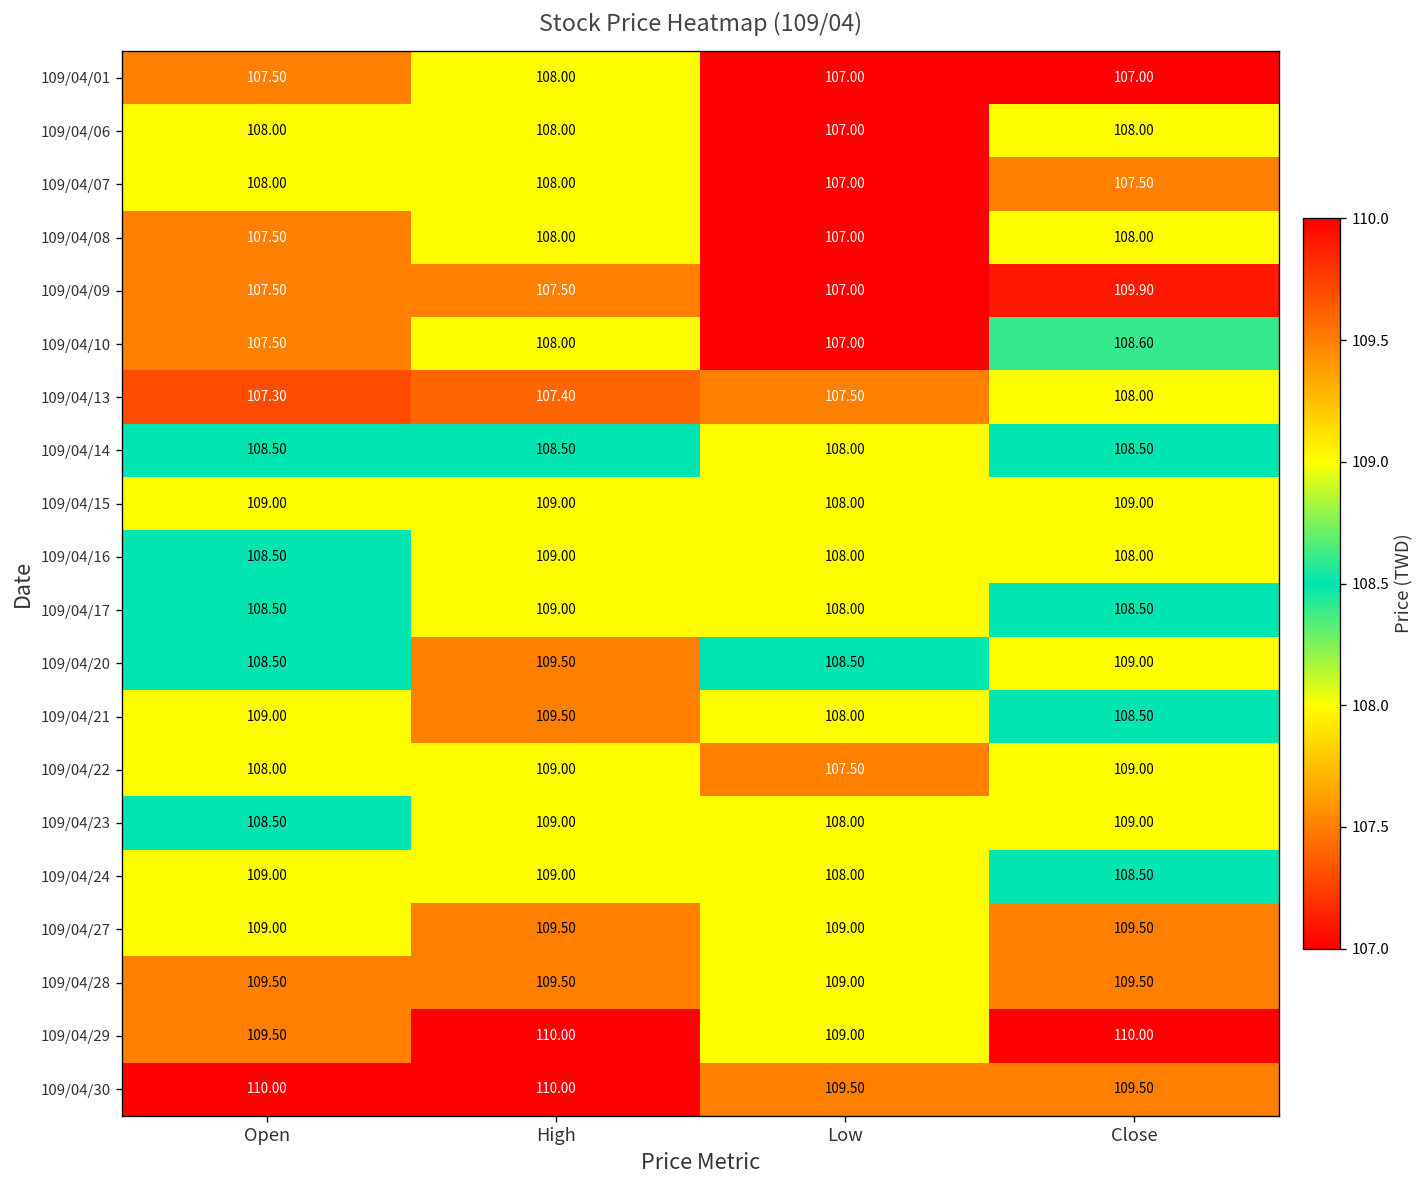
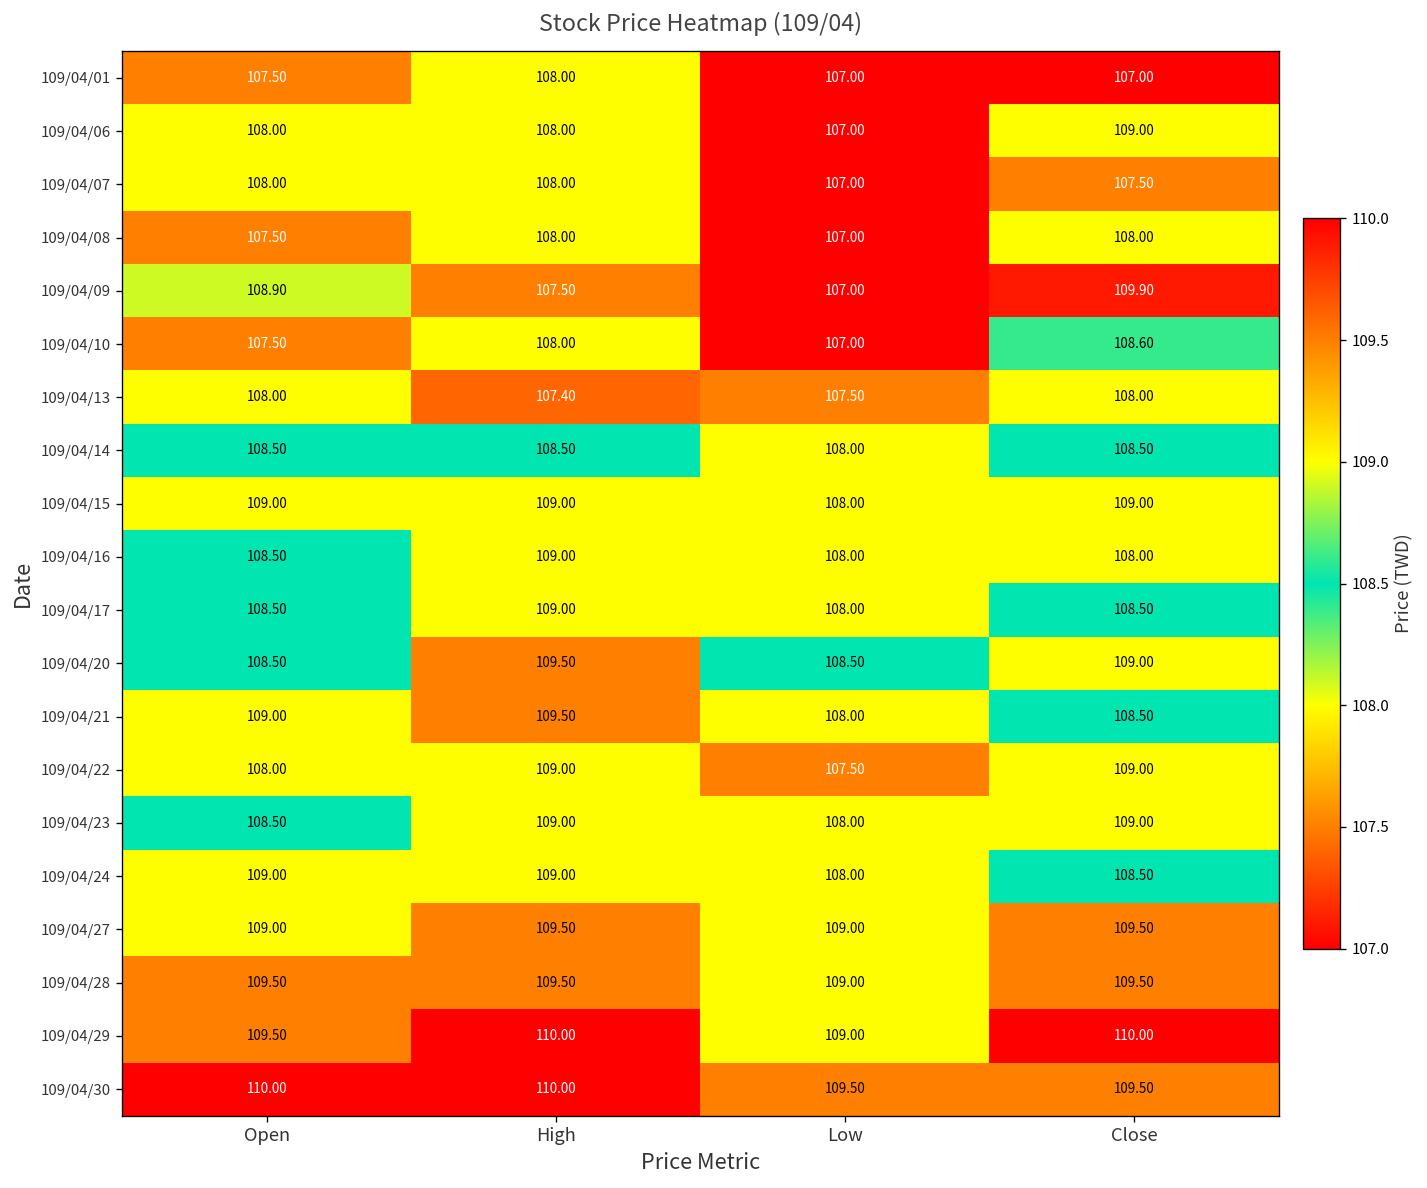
109/04/06, Close: 108.00 -> 109.00
109/04/09, Open: 107.50 -> 108.90
109/04/13, Open: 107.30 -> 108.00
